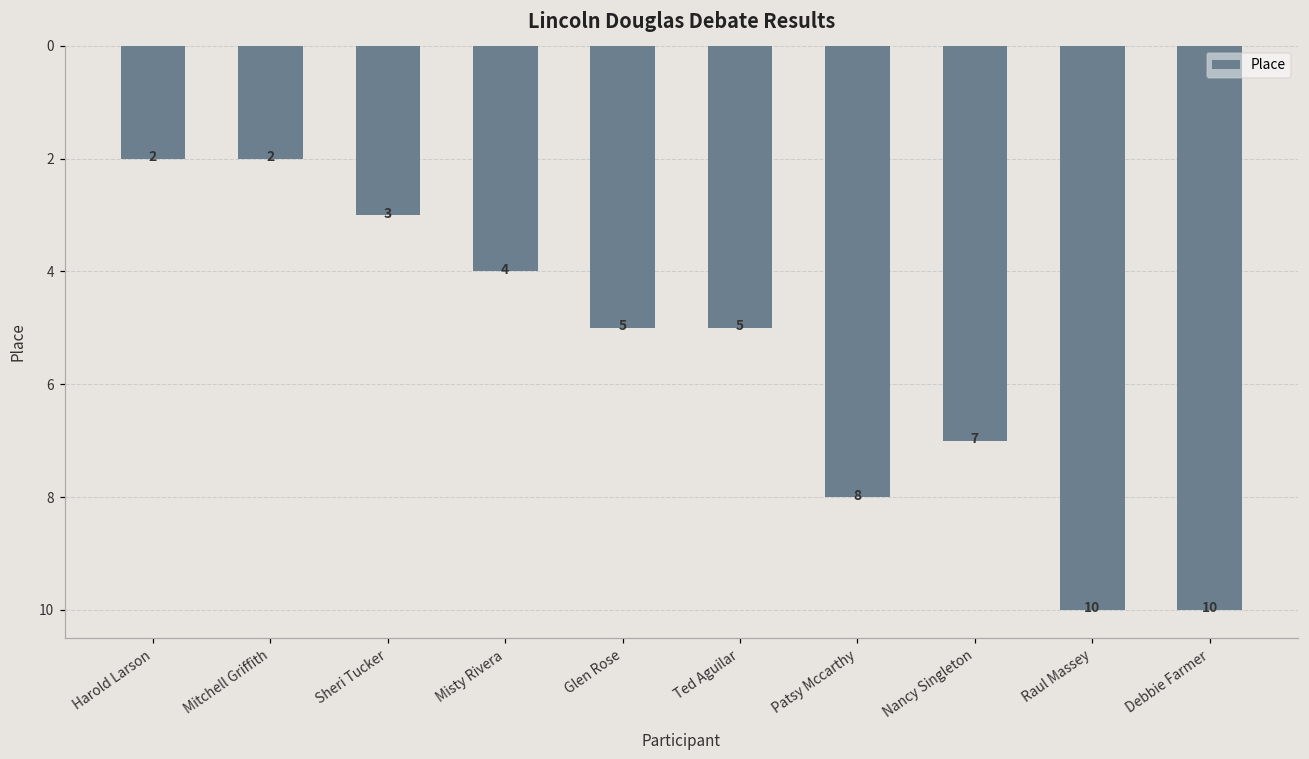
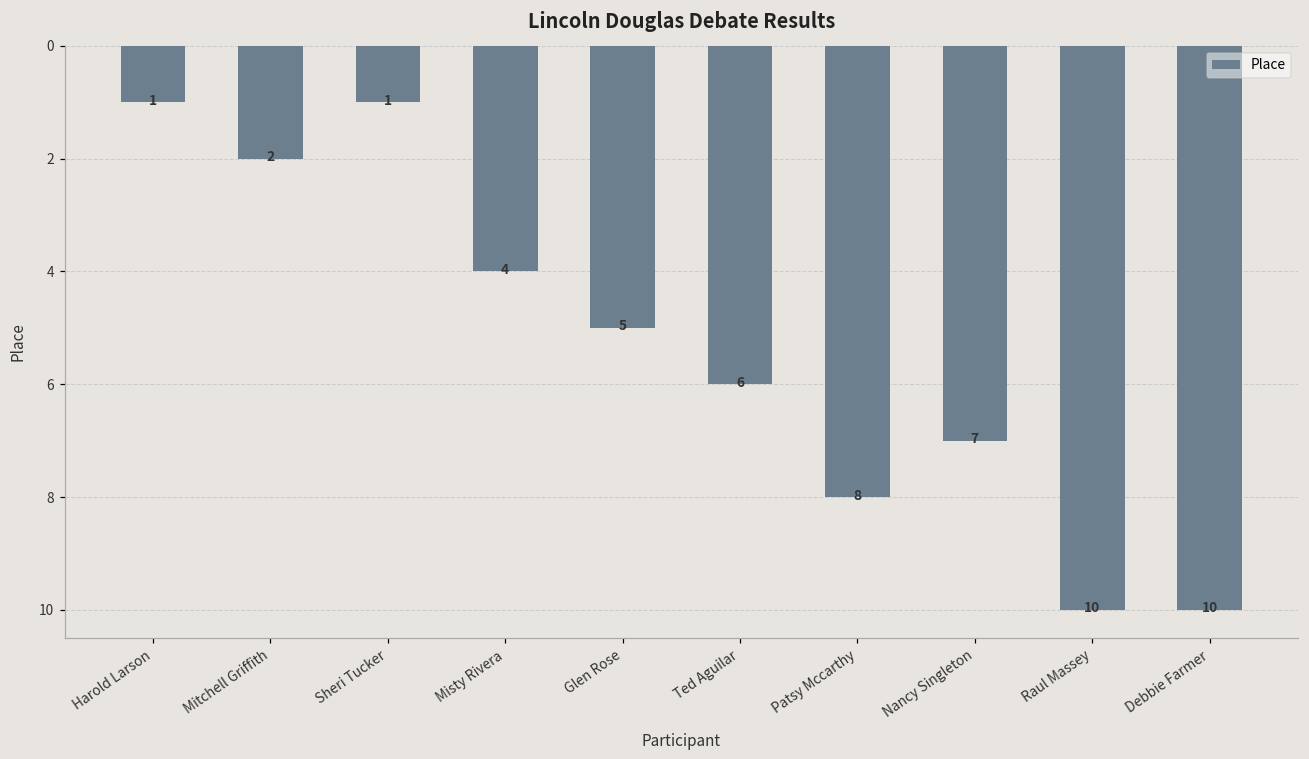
Harold Larson: 2 -> 1
Sheri Tucker: 3 -> 1
Ted Aguilar: 5 -> 6
